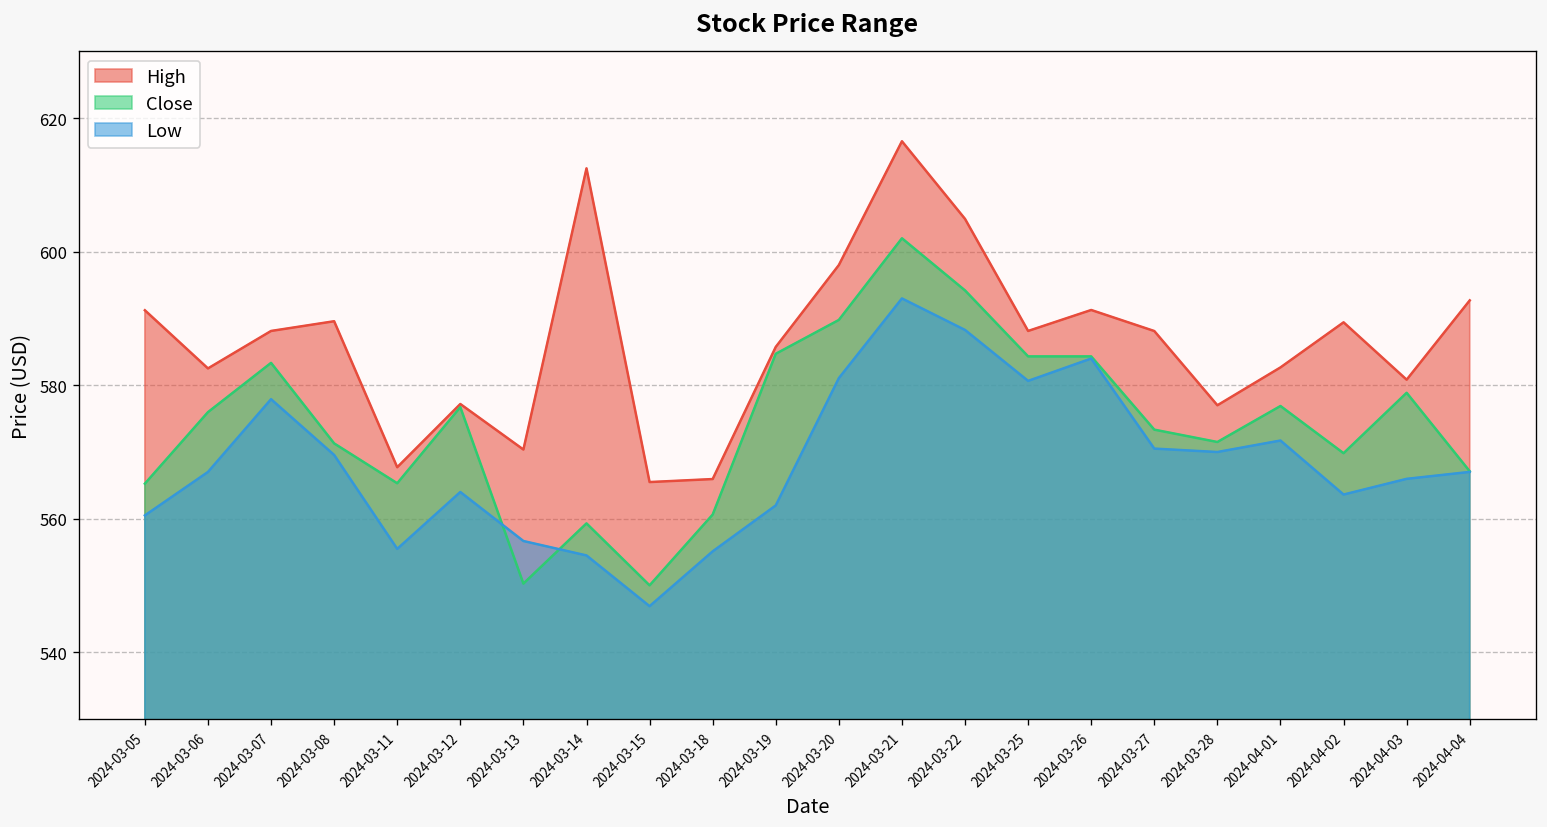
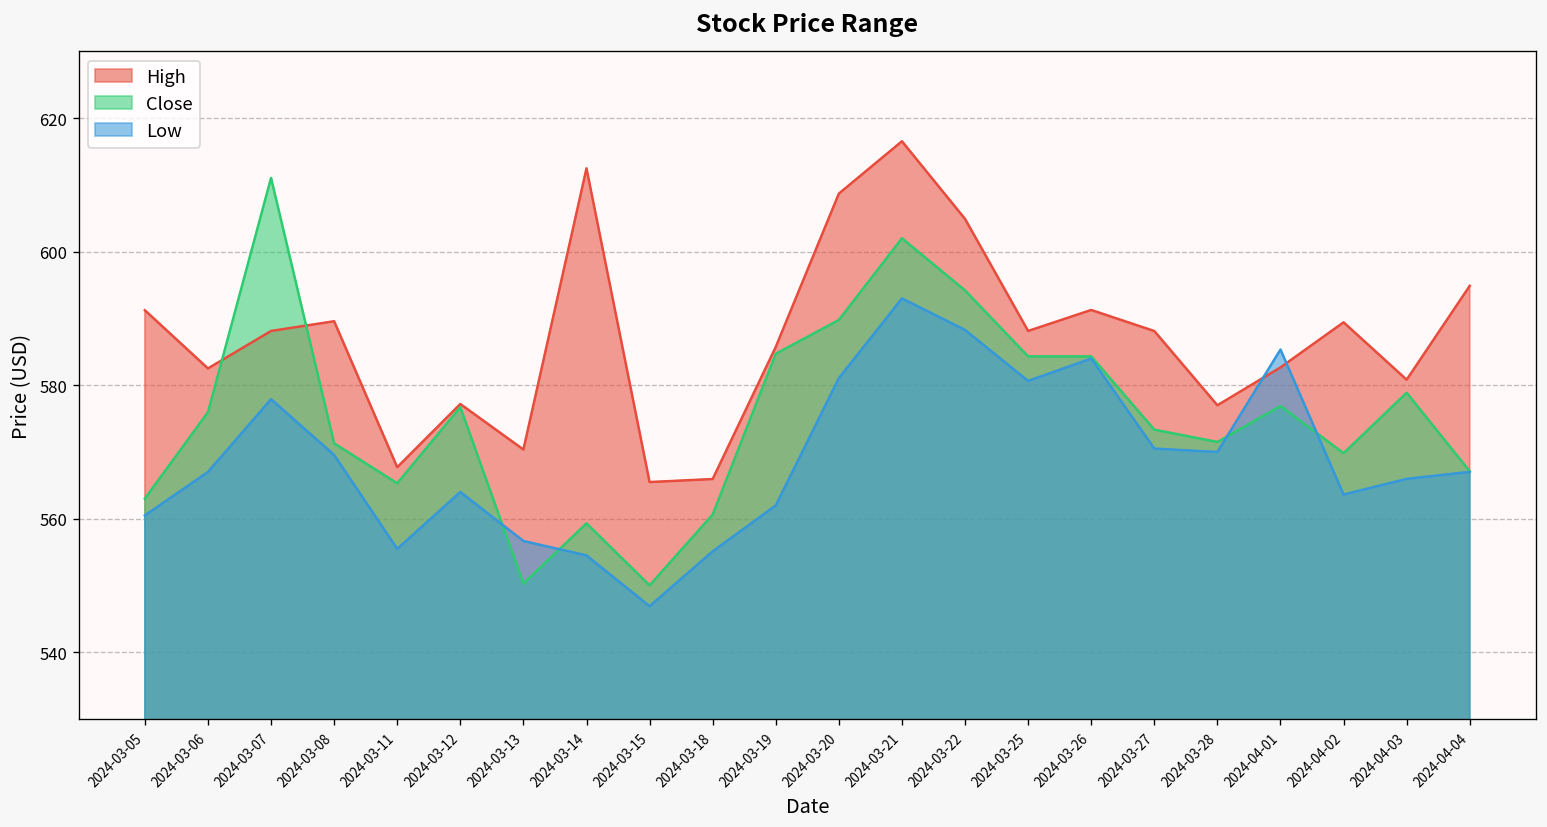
Close, 2024-03-05: 565 -> 563
Close, 2024-03-07: 583 -> 611
High, 2024-03-20: 598 -> 609
Low, 2024-04-01: 572 -> 585
High, 2024-04-04: 593 -> 595
